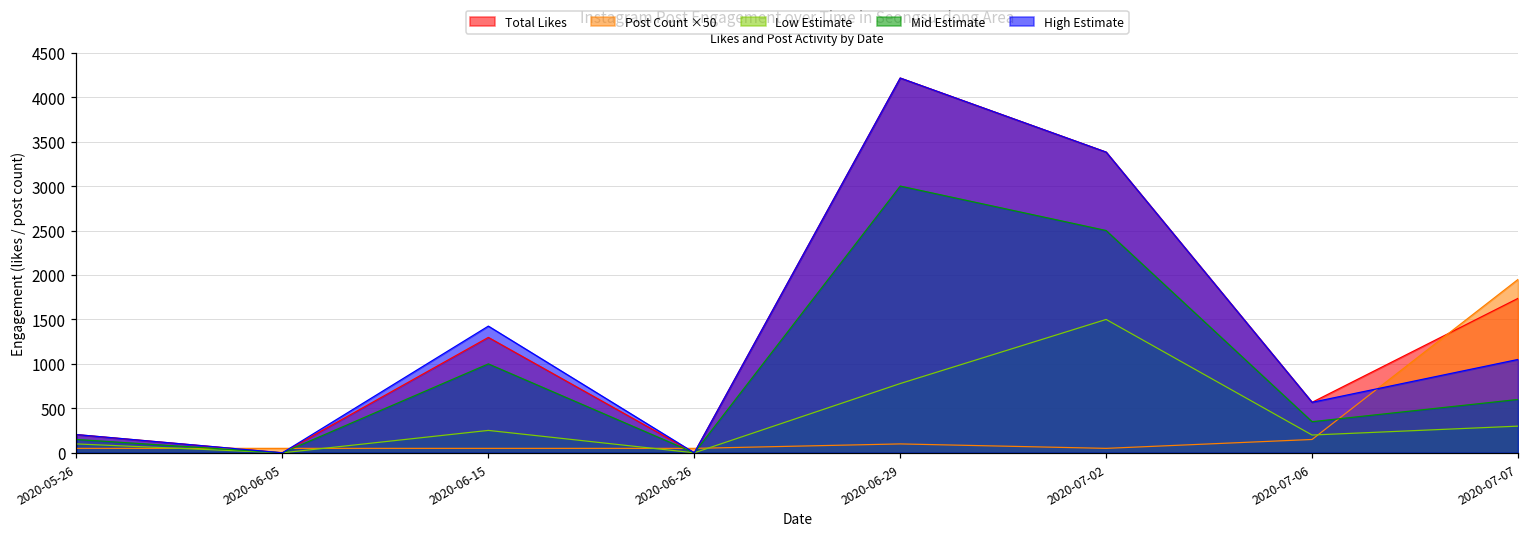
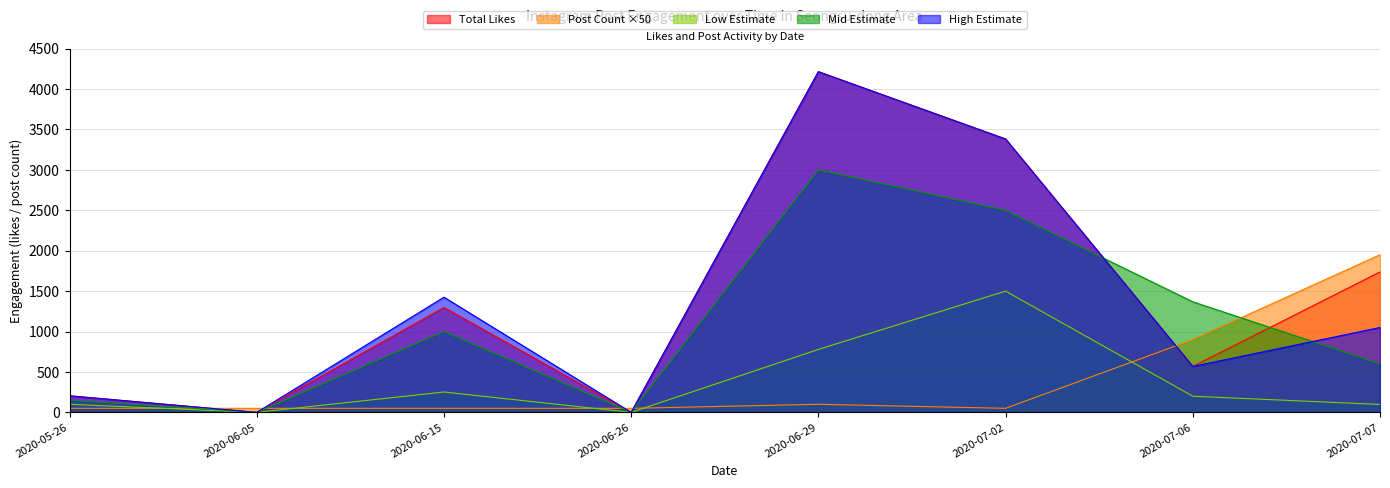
Post Count ×50, 2020-07-06: 200 -> 900
Mid Estimate, 2020-07-06: 400 -> 1400
Low Estimate, 2020-07-07: 300 -> 100
